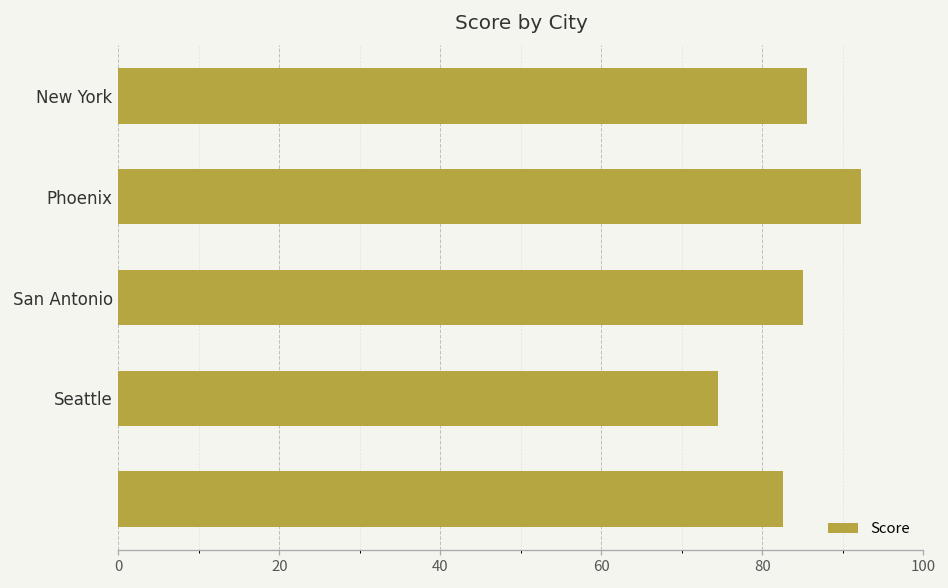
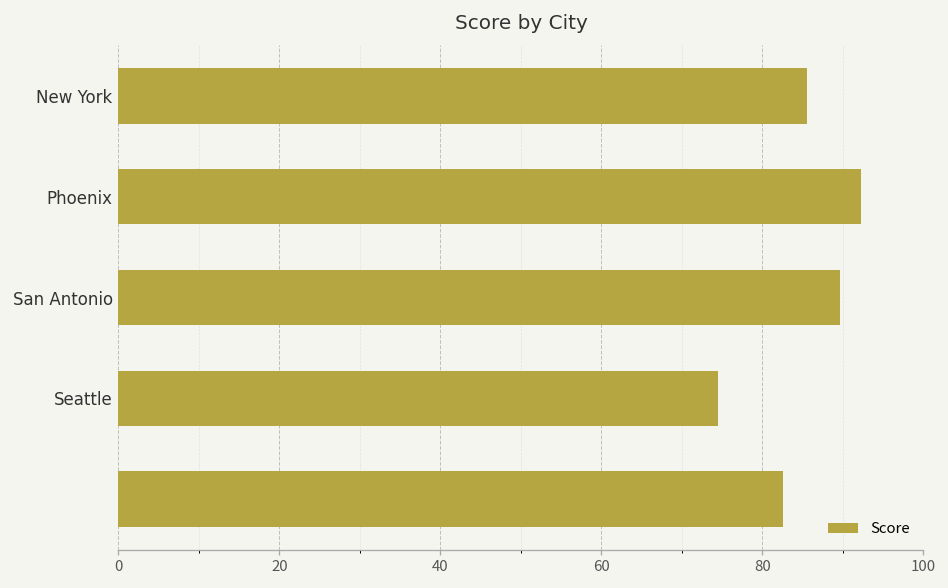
San Antonio: 85 -> 90
